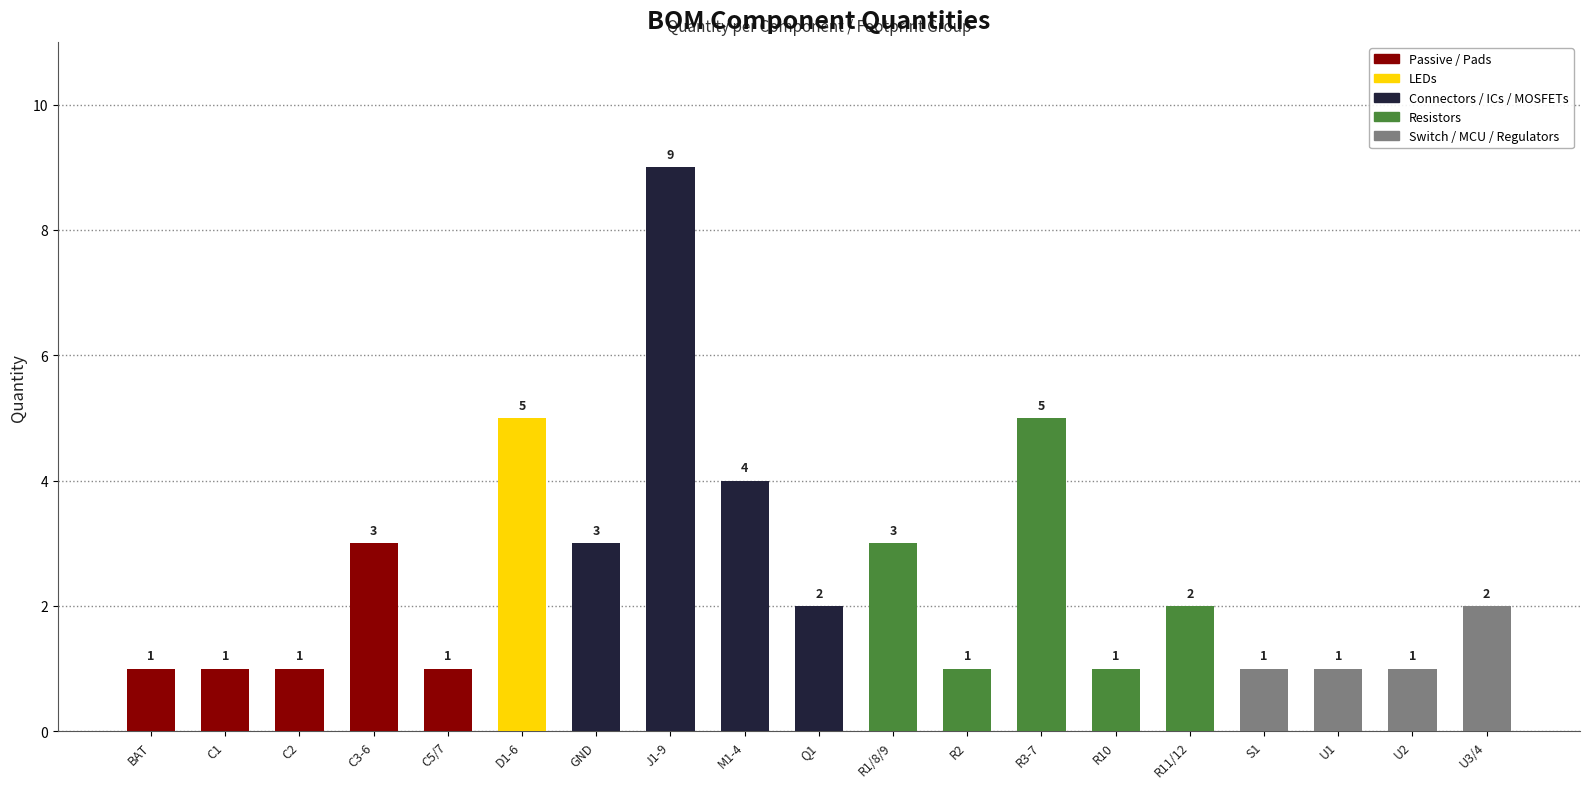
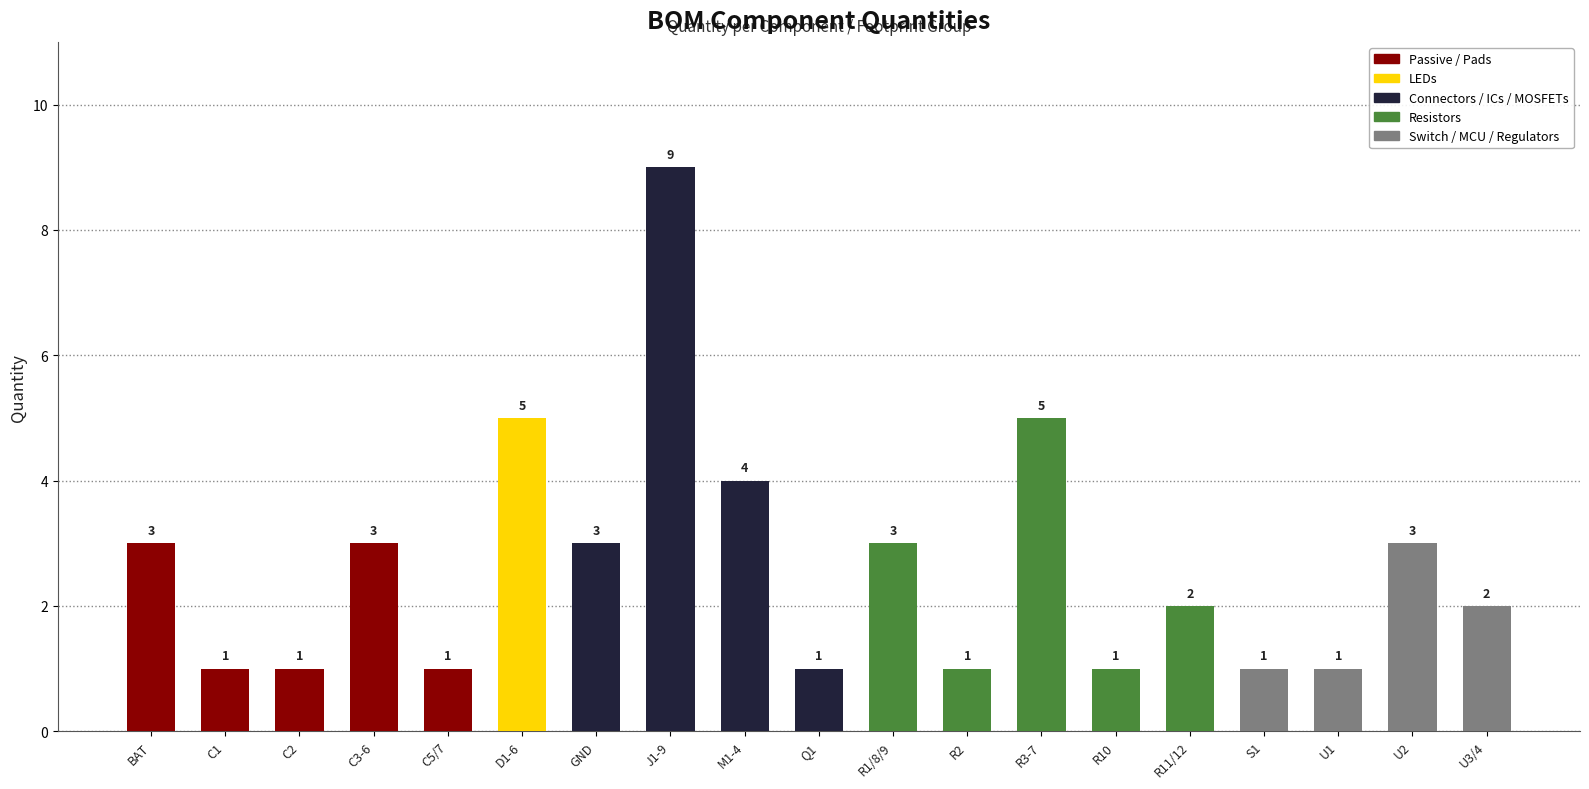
BAT: 1 -> 3
Q1: 2 -> 1
U2: 1 -> 3
